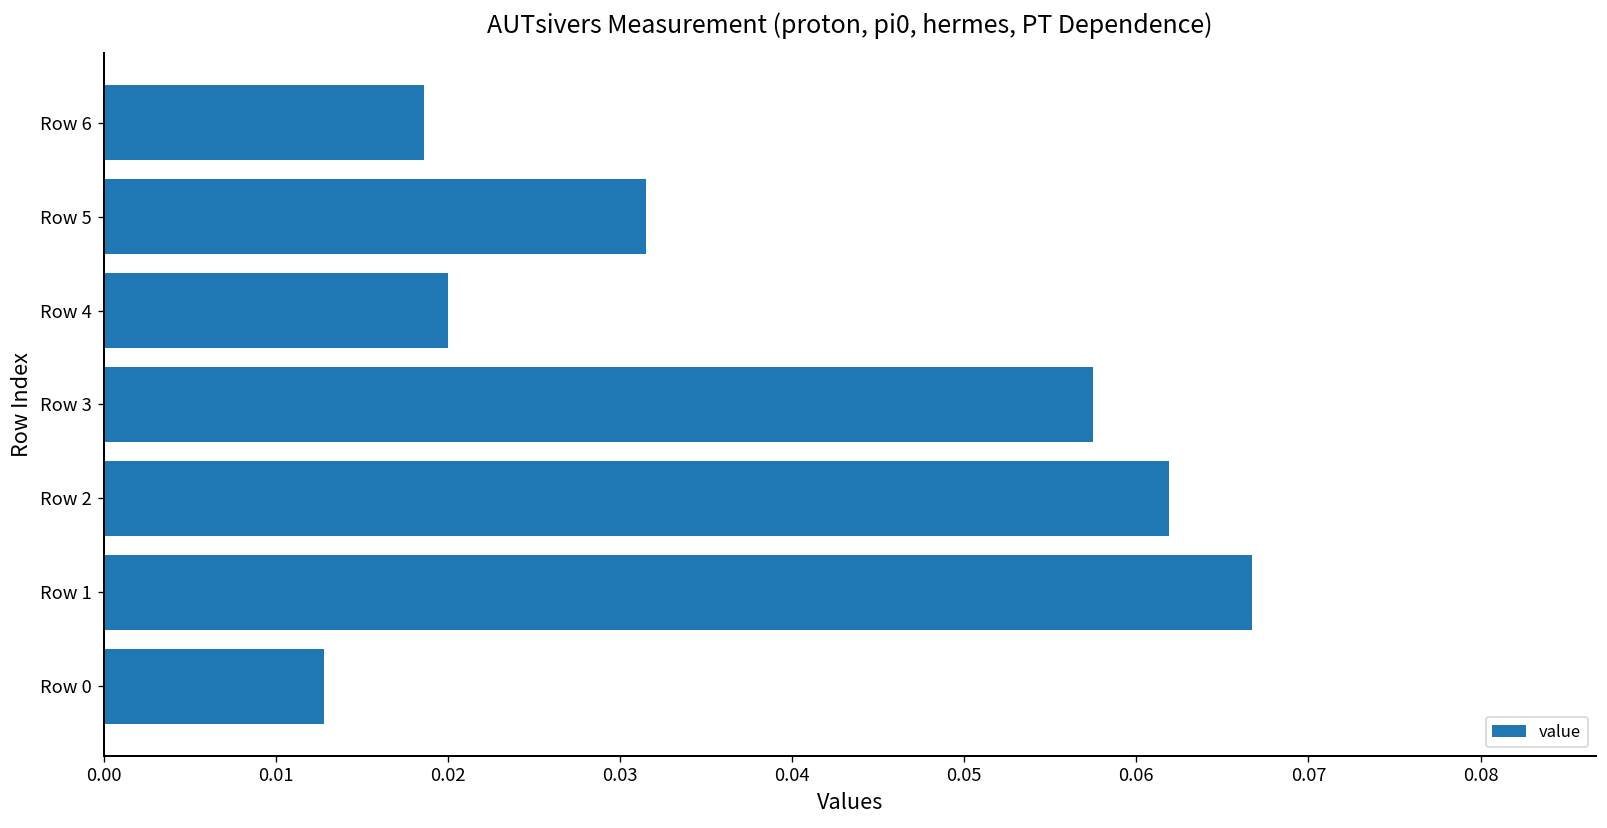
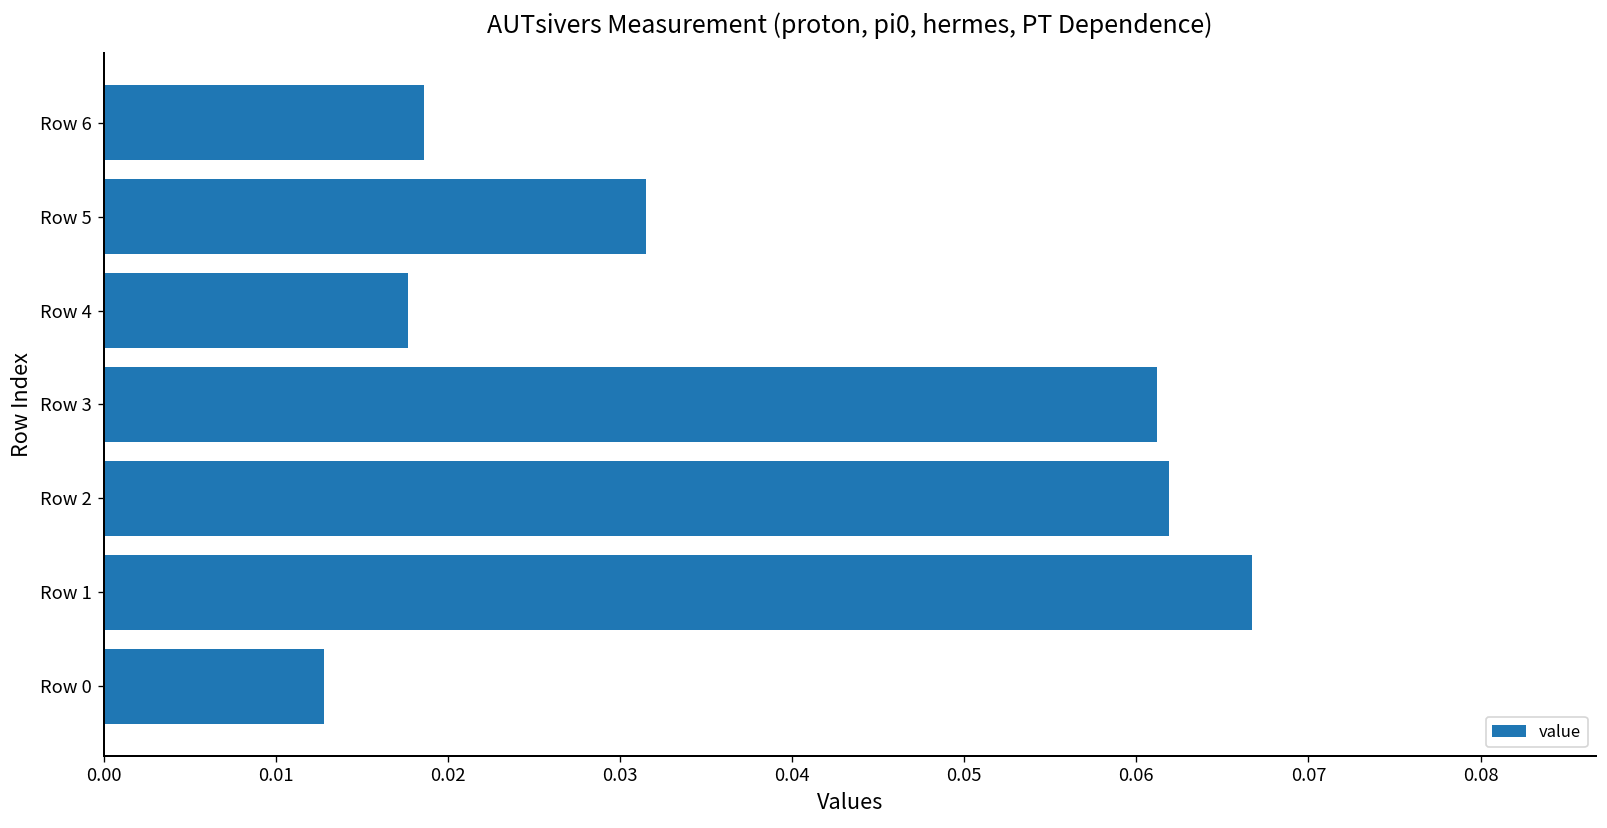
Row 4: 0.0200 -> 0.0177
Row 3: 0.0575 -> 0.0612
